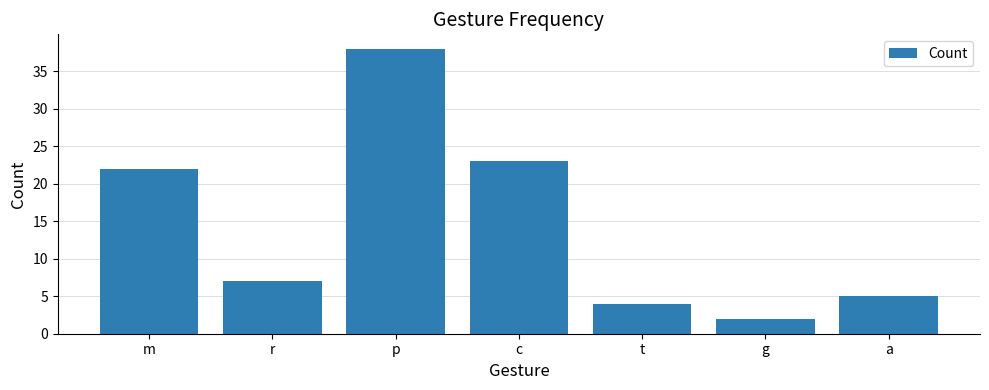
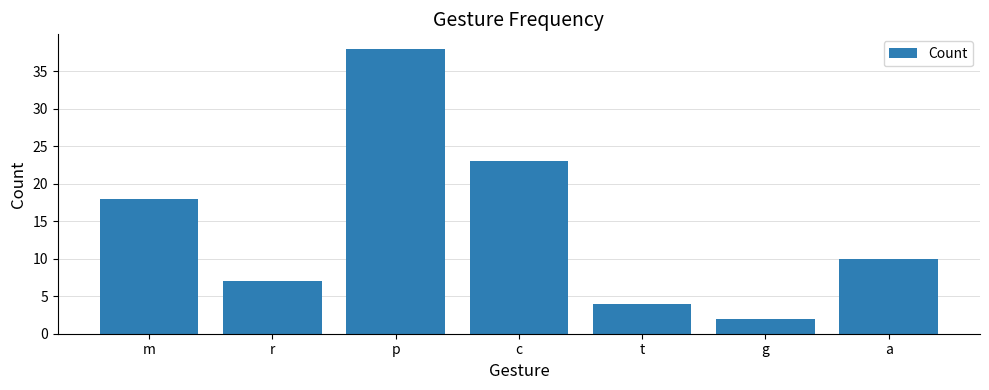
m: 22 -> 18
a: 5 -> 10
